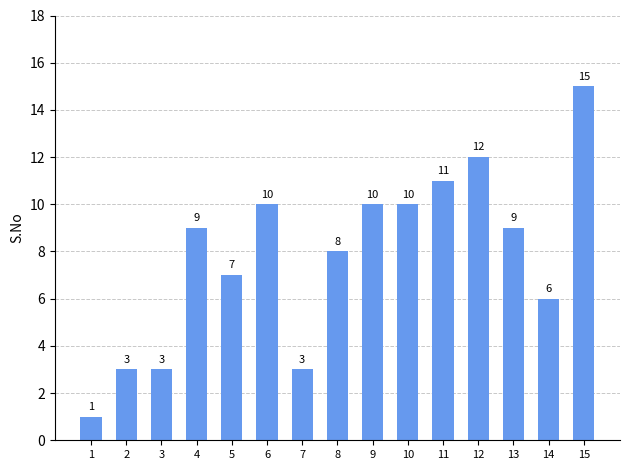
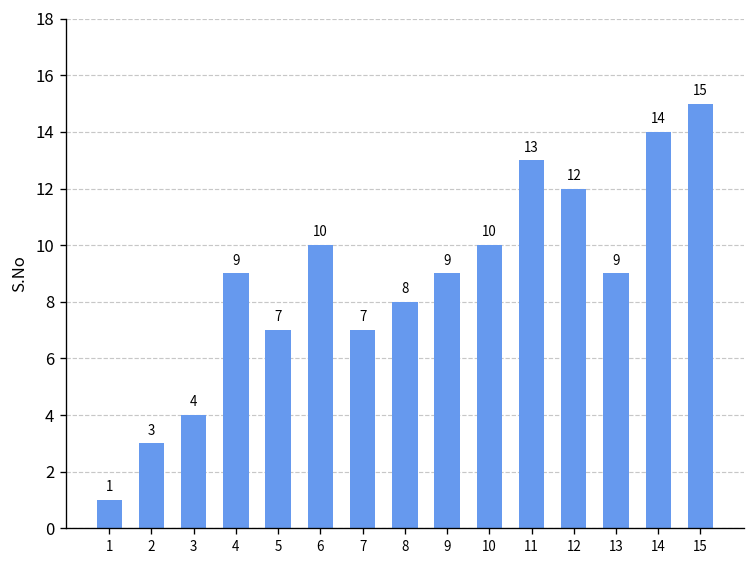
3: 3 -> 4
7: 3 -> 7
9: 10 -> 9
11: 11 -> 13
14: 6 -> 14
